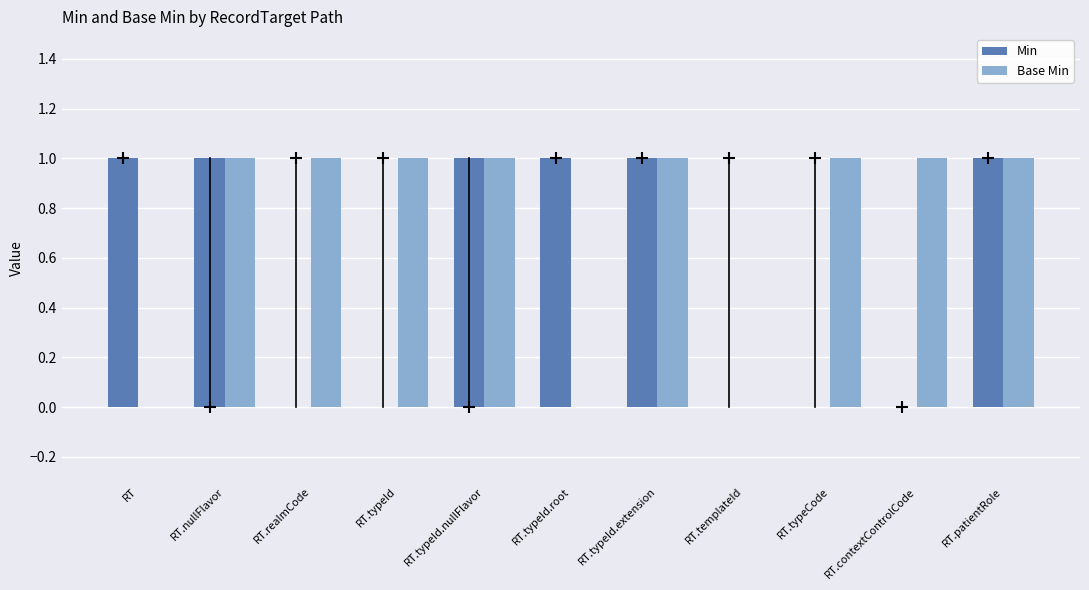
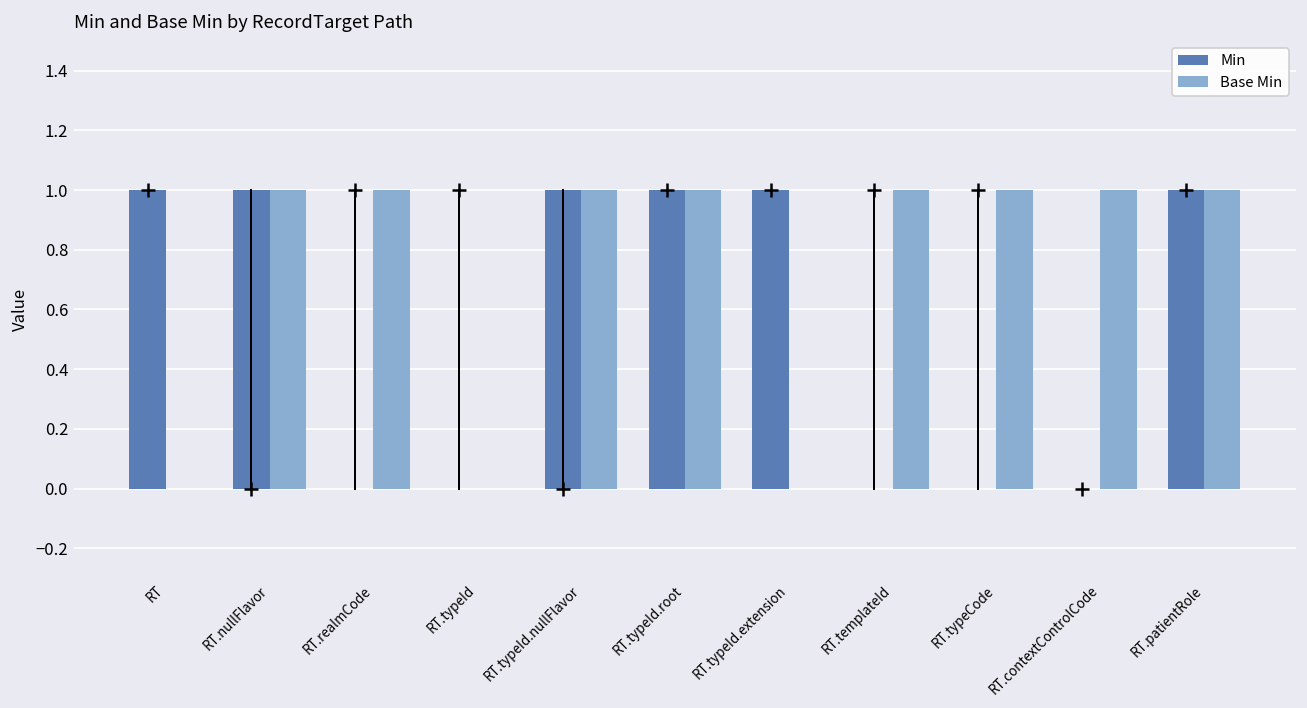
Base Min, RT.typeId: 1 -> 0
Base Min, RT.typeId.root: 0 -> 1
Base Min, RT.typeId.extension: 1 -> 0
Base Min, RT.templateId: 0 -> 1
